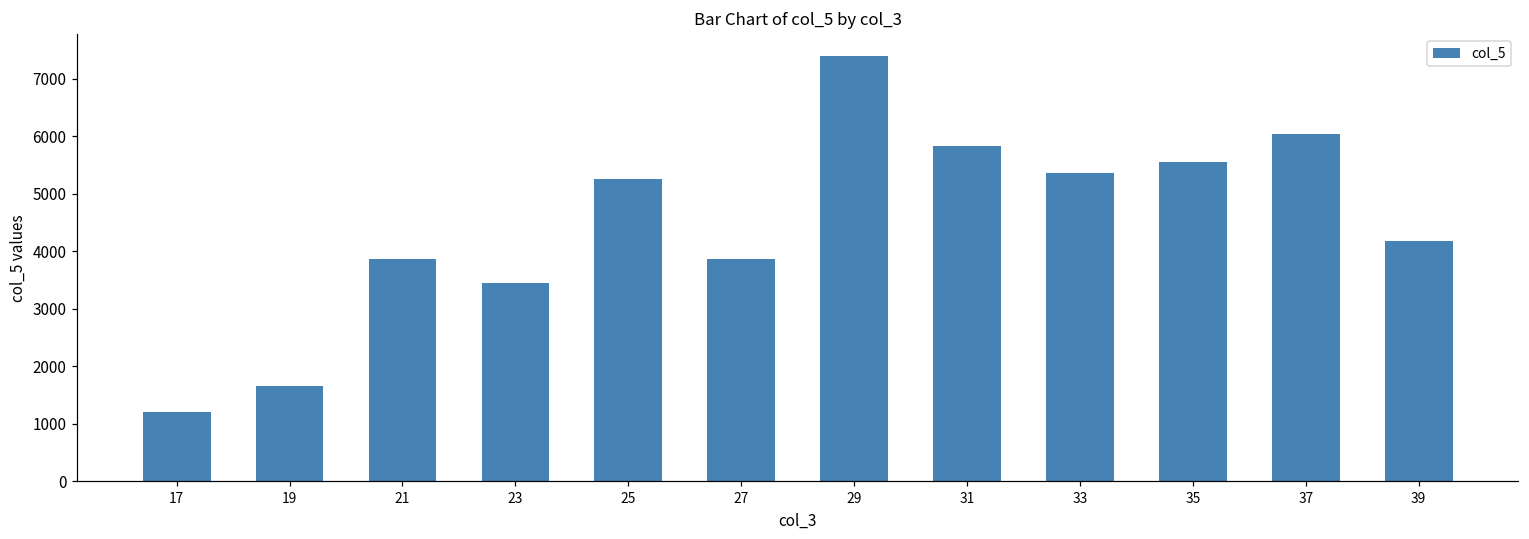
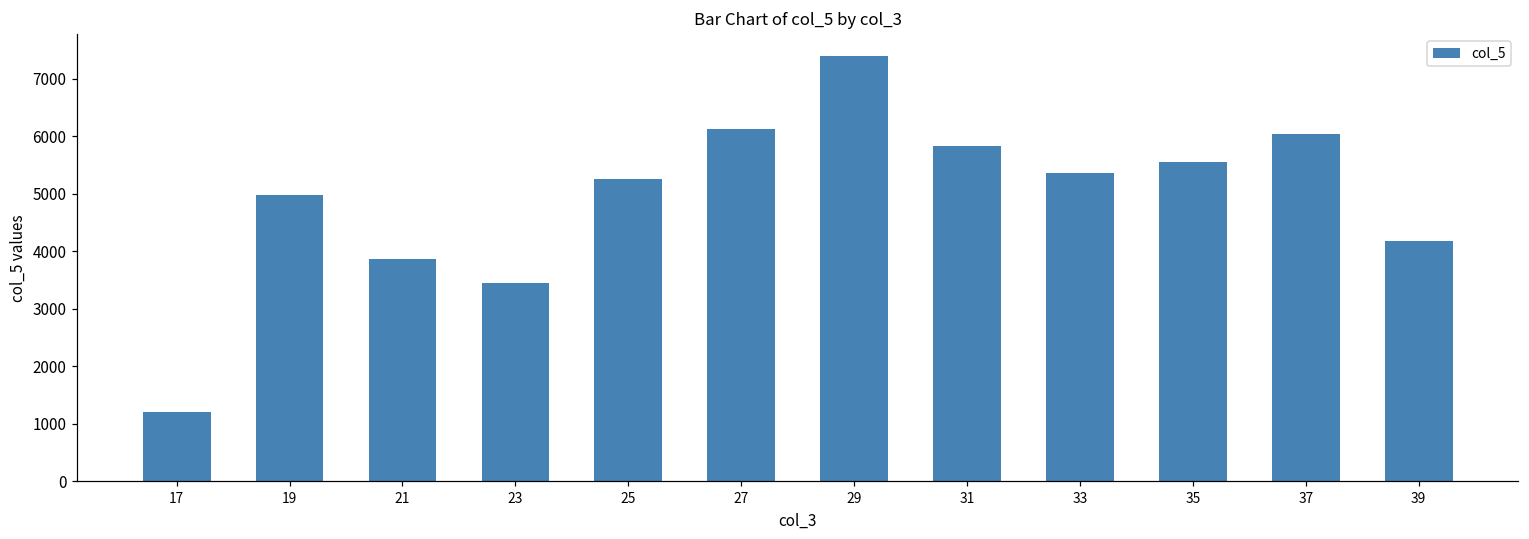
19: 1700 -> 5000
27: 3900 -> 6100
